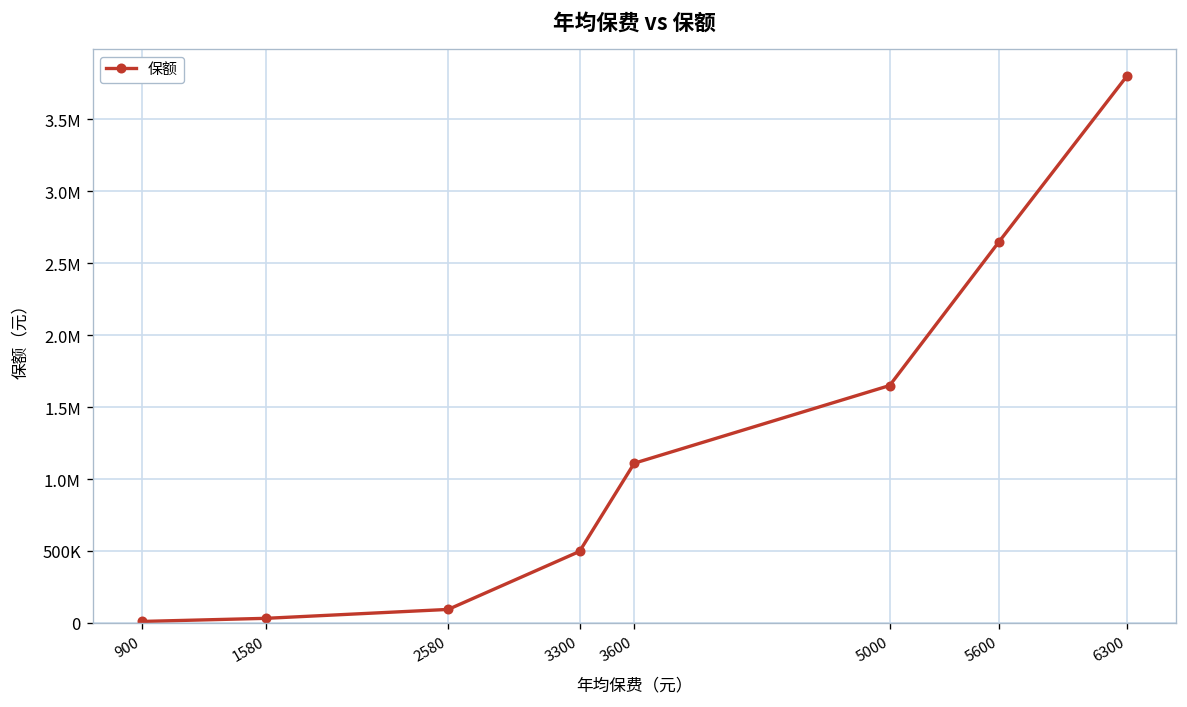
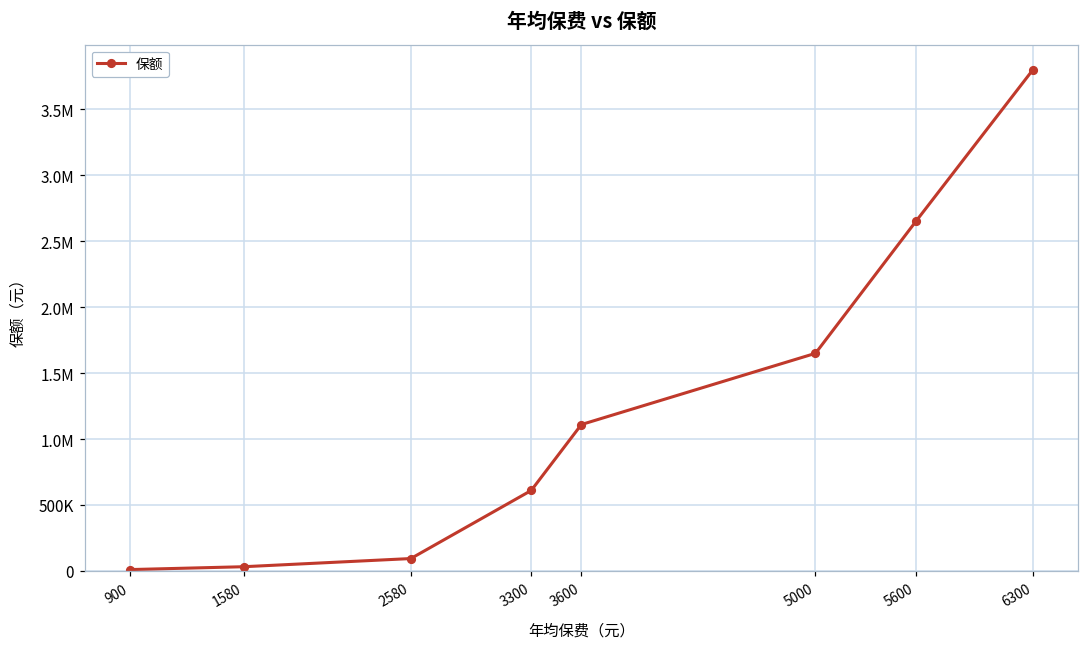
3300: 500000 -> 610000
